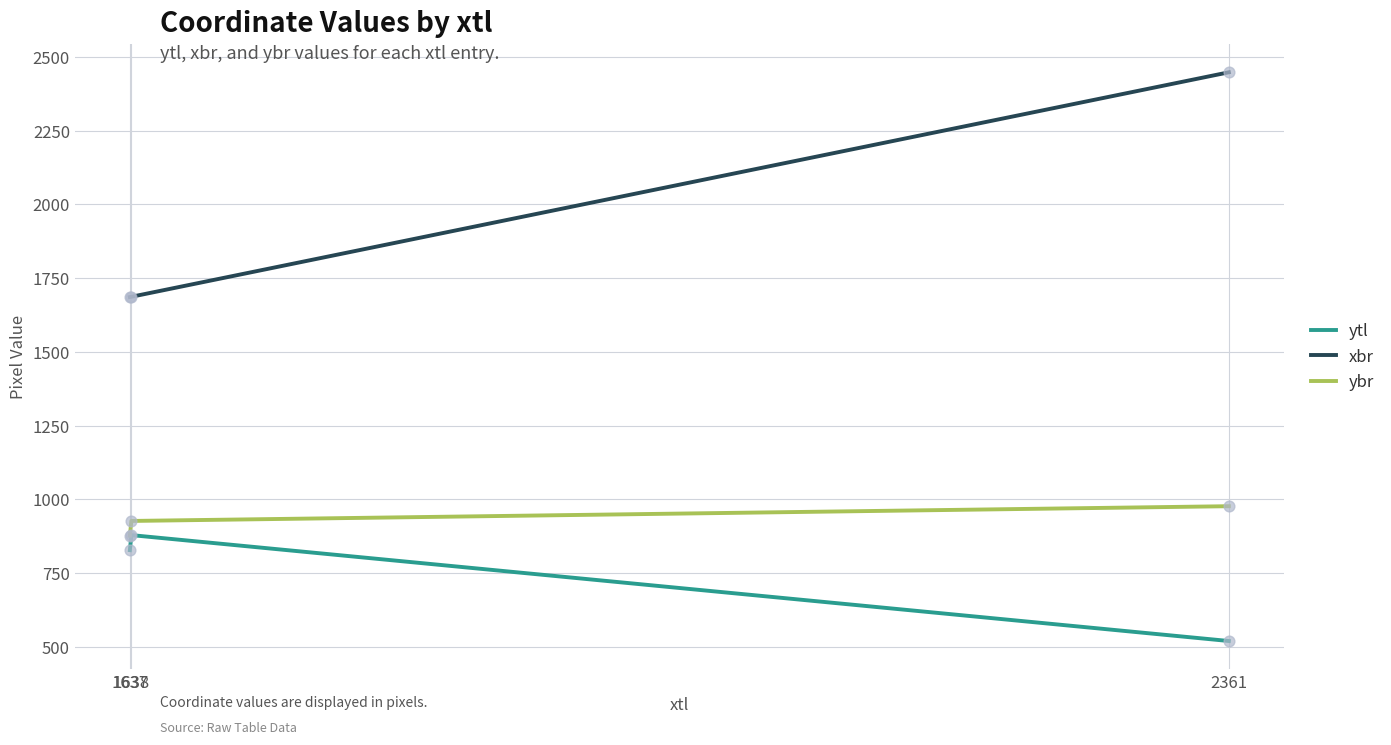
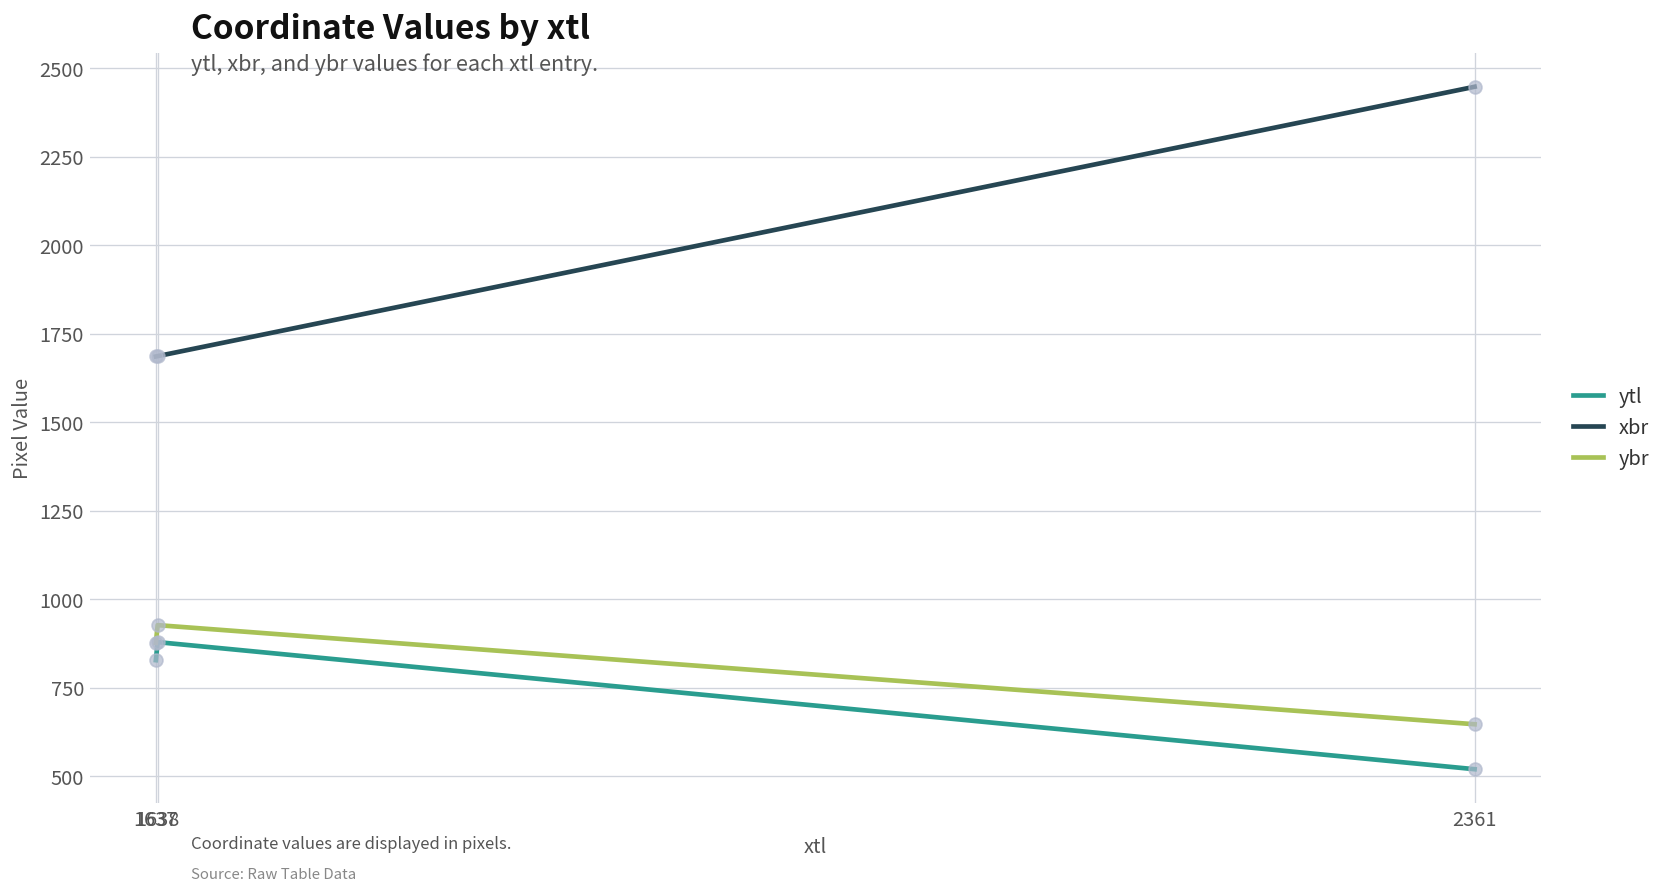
ybr, 2361: 980 -> 650
